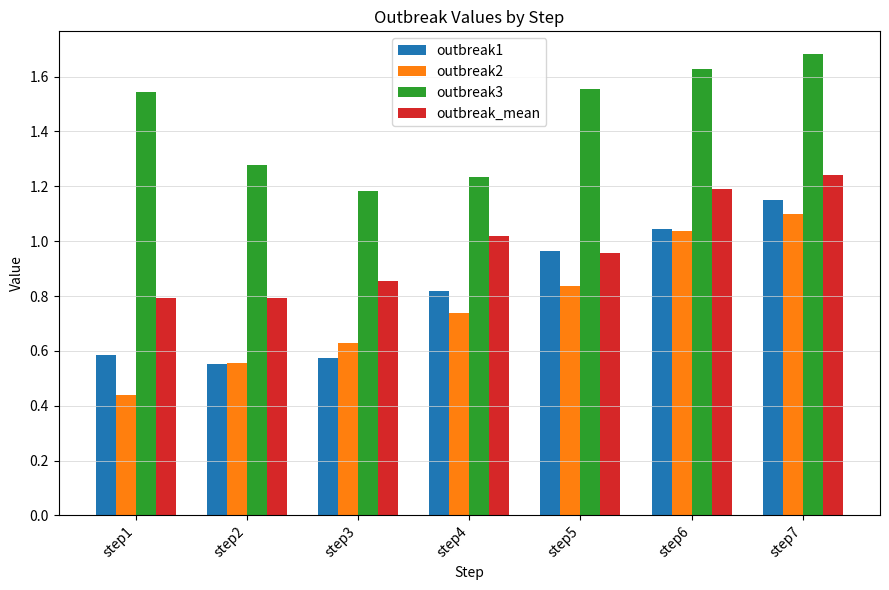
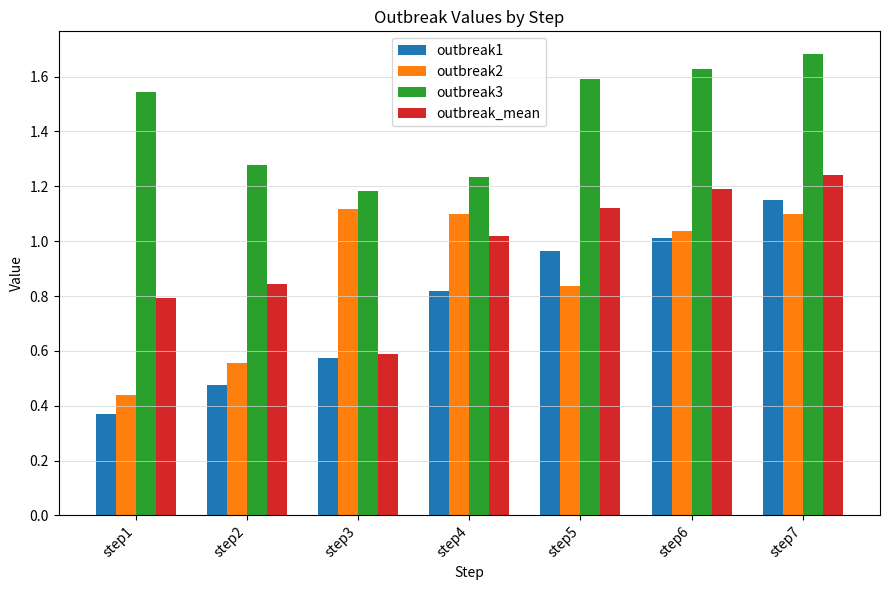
outbreak1, step1: 0.58 -> 0.37
outbreak1, step2: 0.55 -> 0.48
outbreak_mean, step2: 0.79 -> 0.84
outbreak2, step3: 0.63 -> 1.12
outbreak_mean, step3: 0.86 -> 0.59
outbreak2, step4: 0.74 -> 1.10
outbreak3, step5: 1.55 -> 1.59
outbreak_mean, step5: 0.96 -> 1.12
outbreak1, step6: 1.04 -> 1.01
